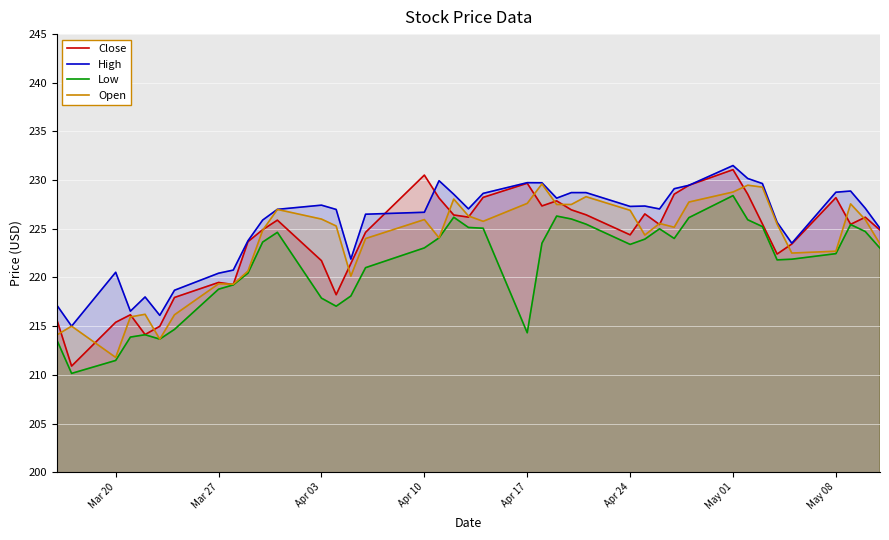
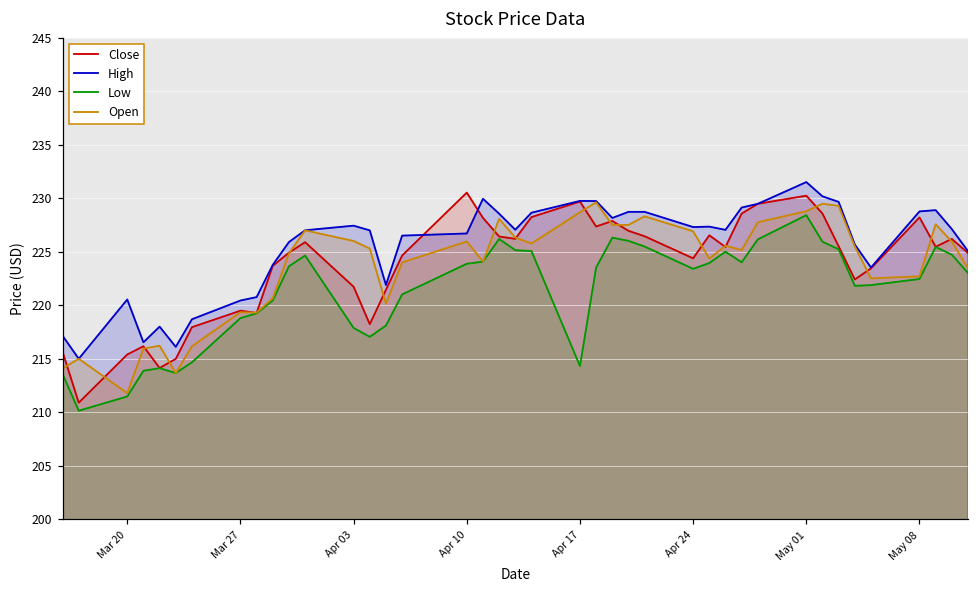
Low, Apr 10: 223 -> 224
Open, Apr 17: 228 -> 229
Close, May 01: 231 -> 230
